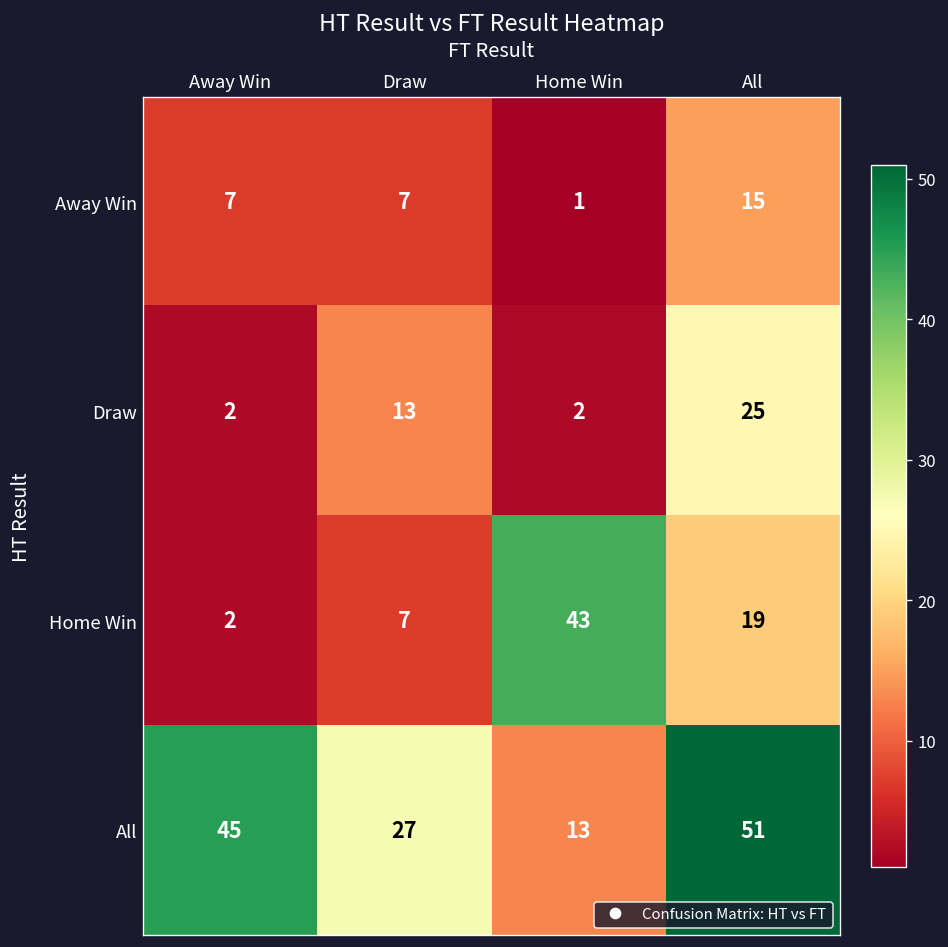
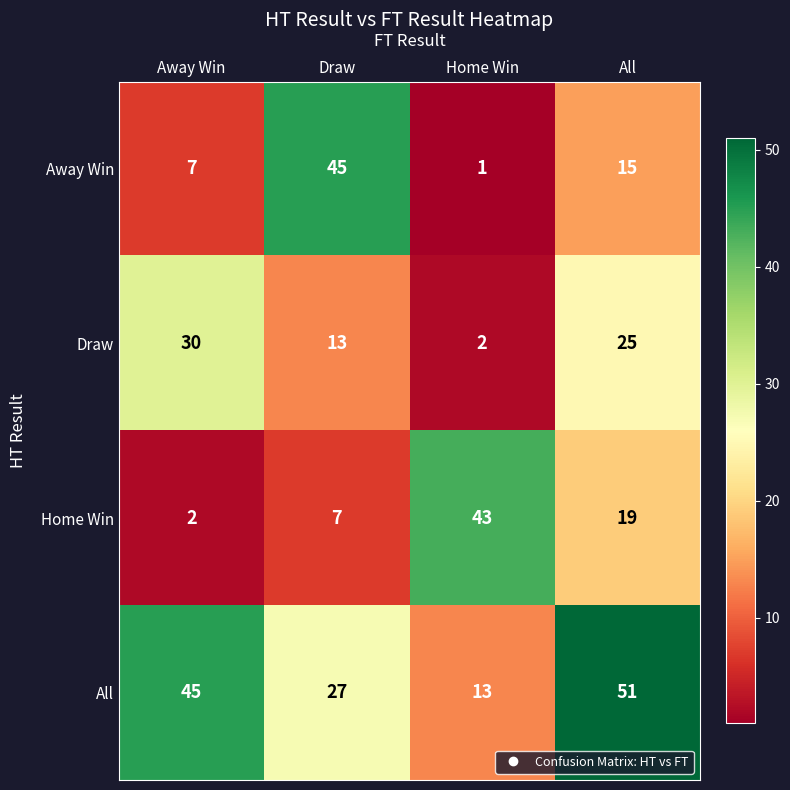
Away Win, Draw: 7 -> 45
Draw, Away Win: 2 -> 30
